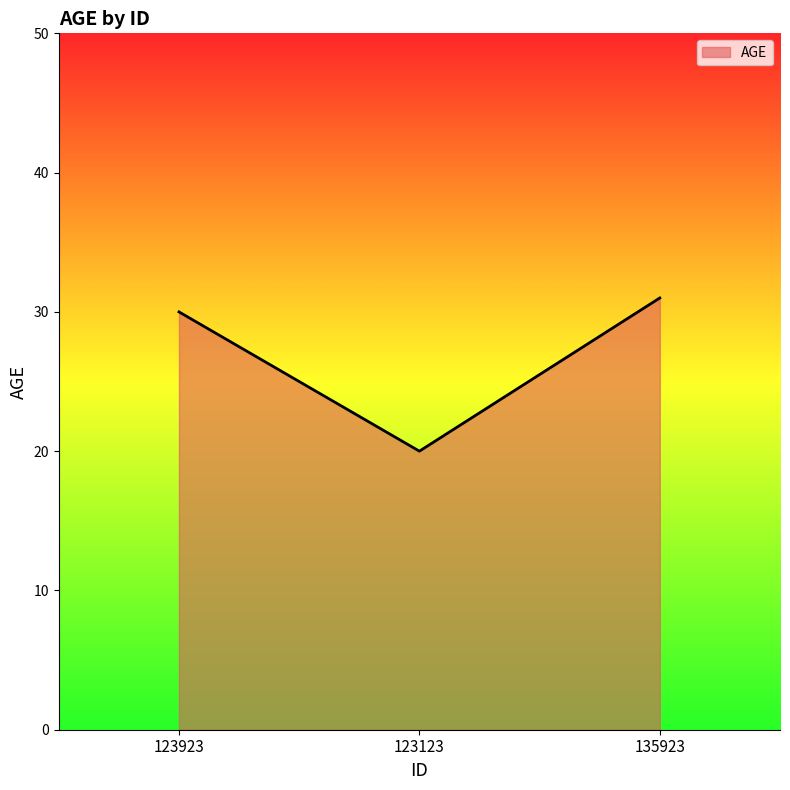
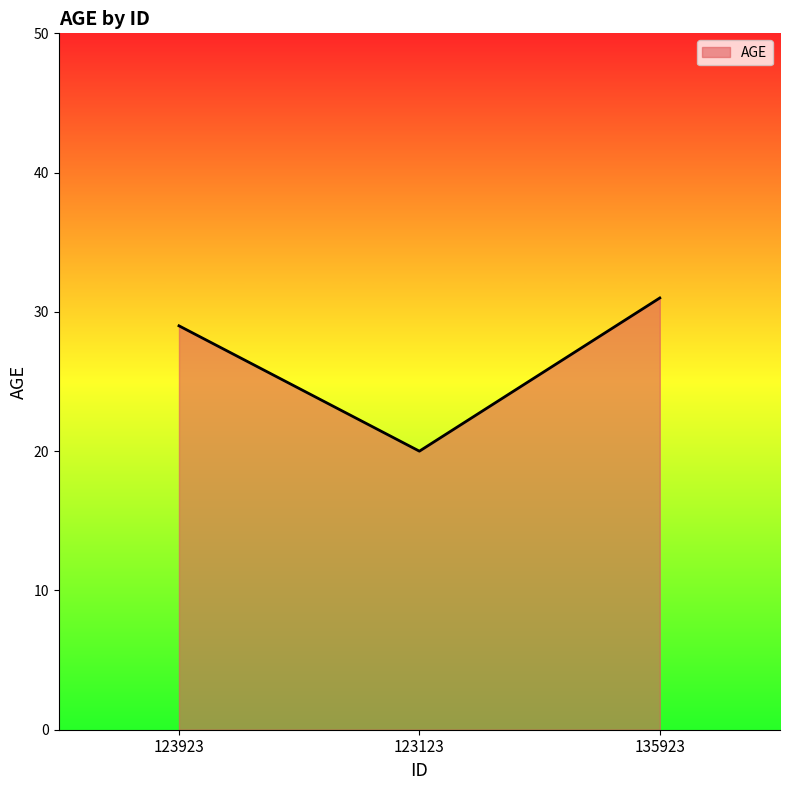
123923: 30 -> 29
